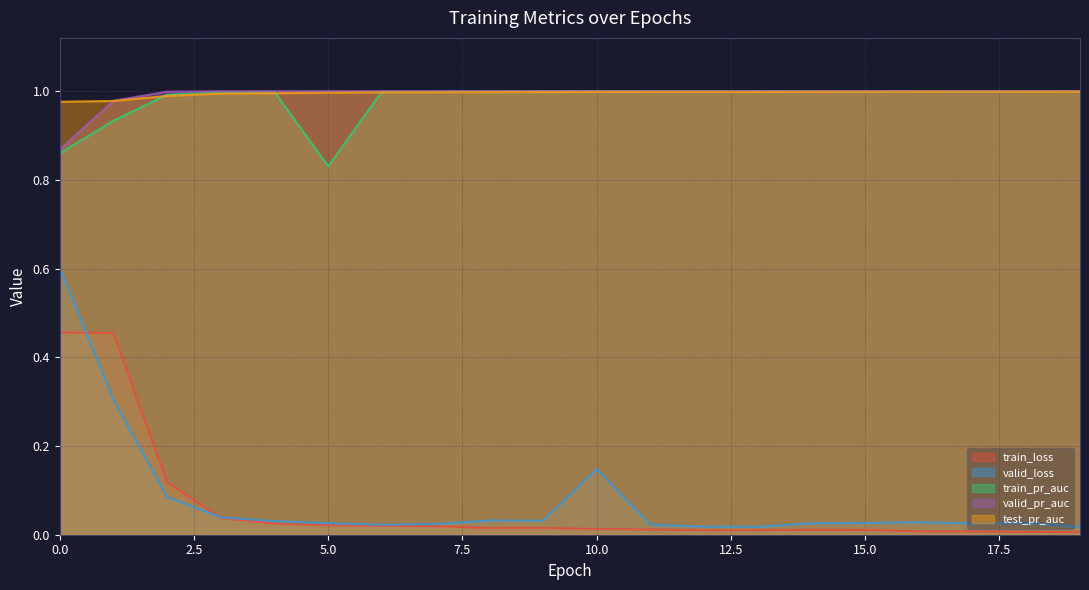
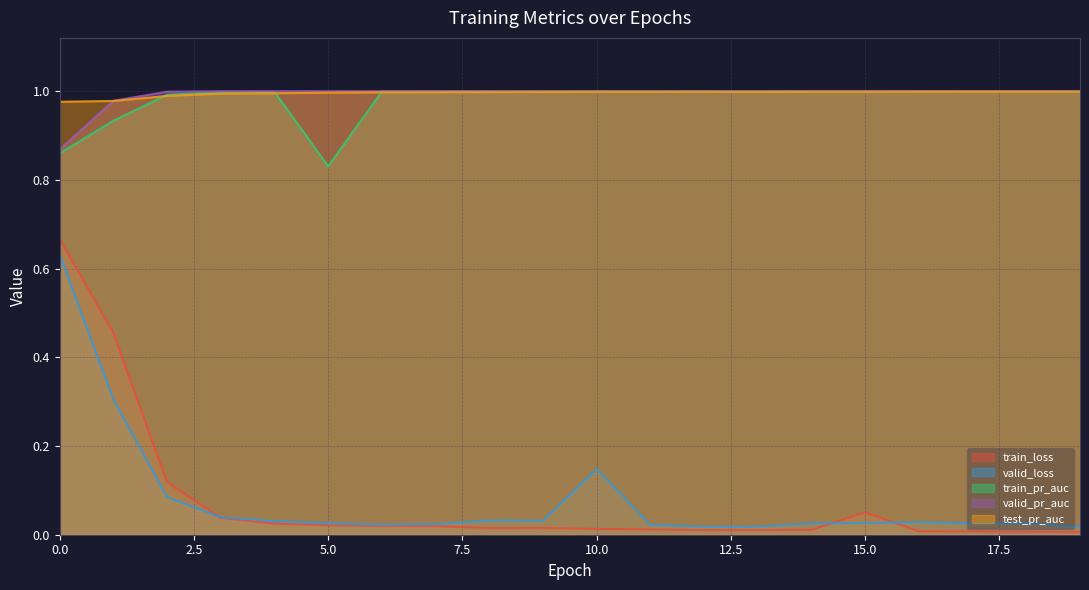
train_loss, 0.0: 0.46 -> 0.67
valid_loss, 0.0: 0.60 -> 0.63
train_loss, 15.0: 0.01 -> 0.05
